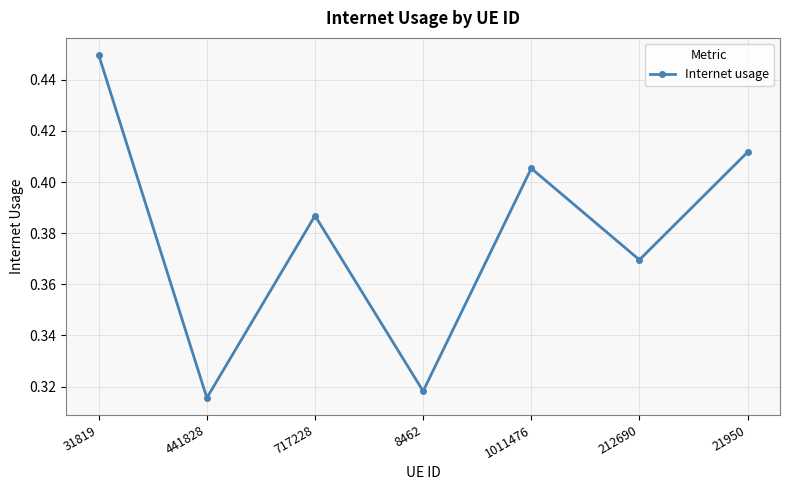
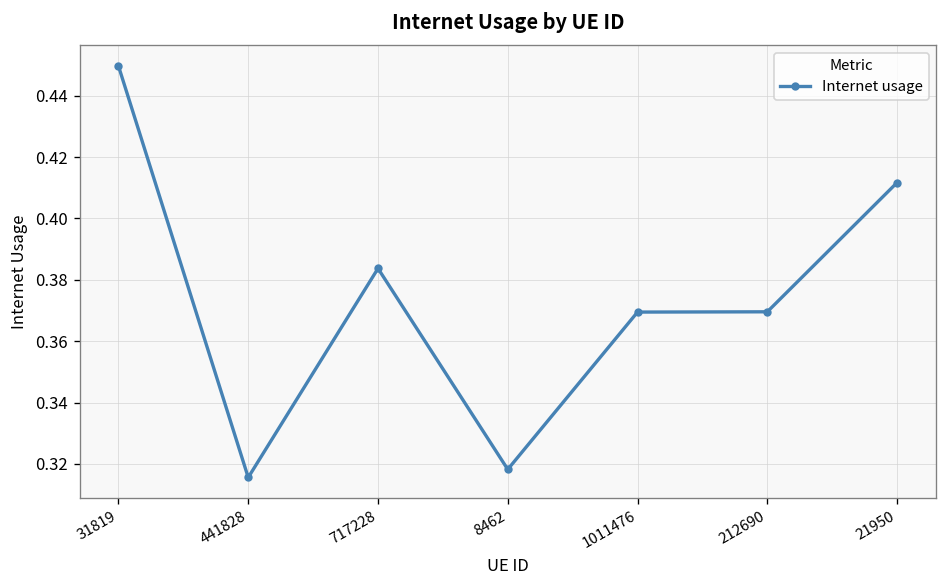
717228: 0.387 -> 0.384
1011476: 0.405 -> 0.369
